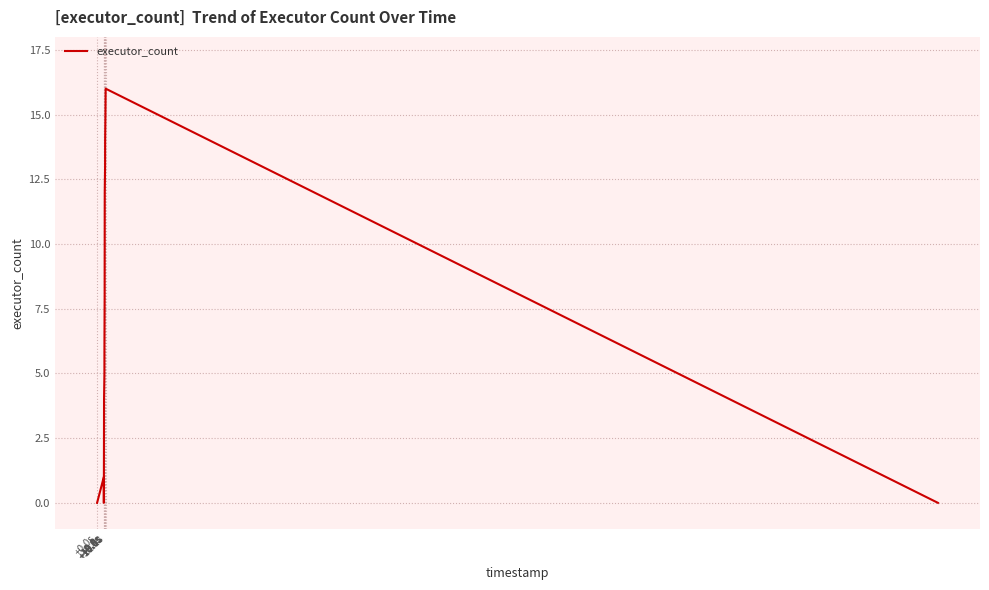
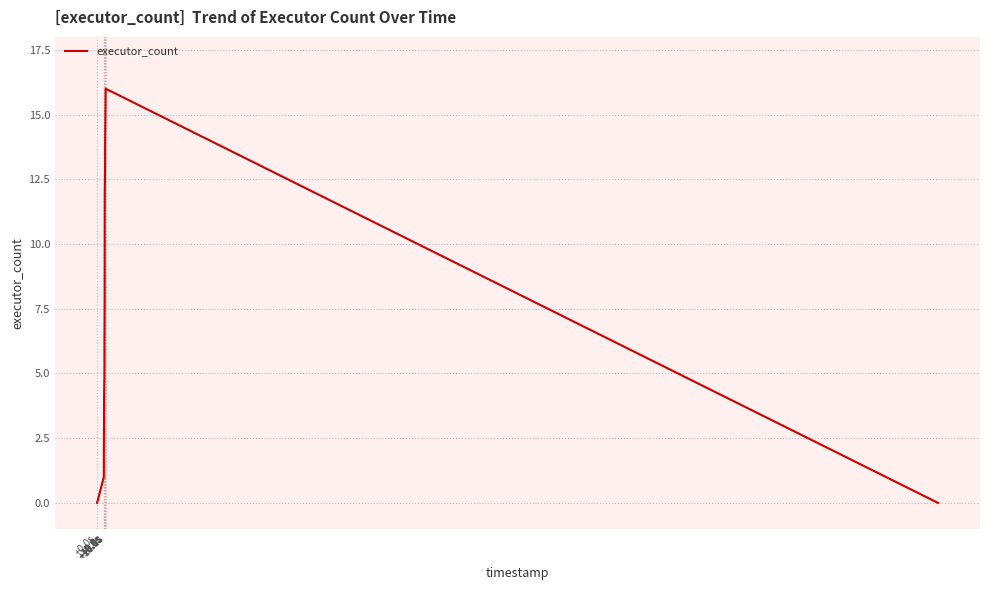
+8.8s: 0 -> 2
